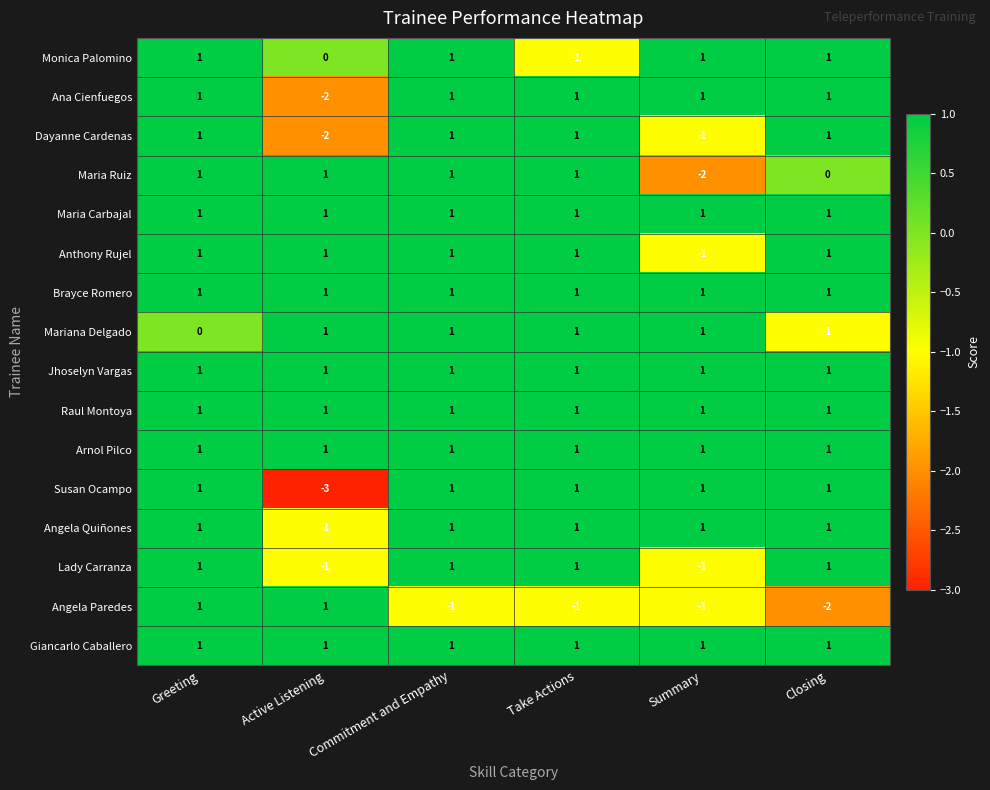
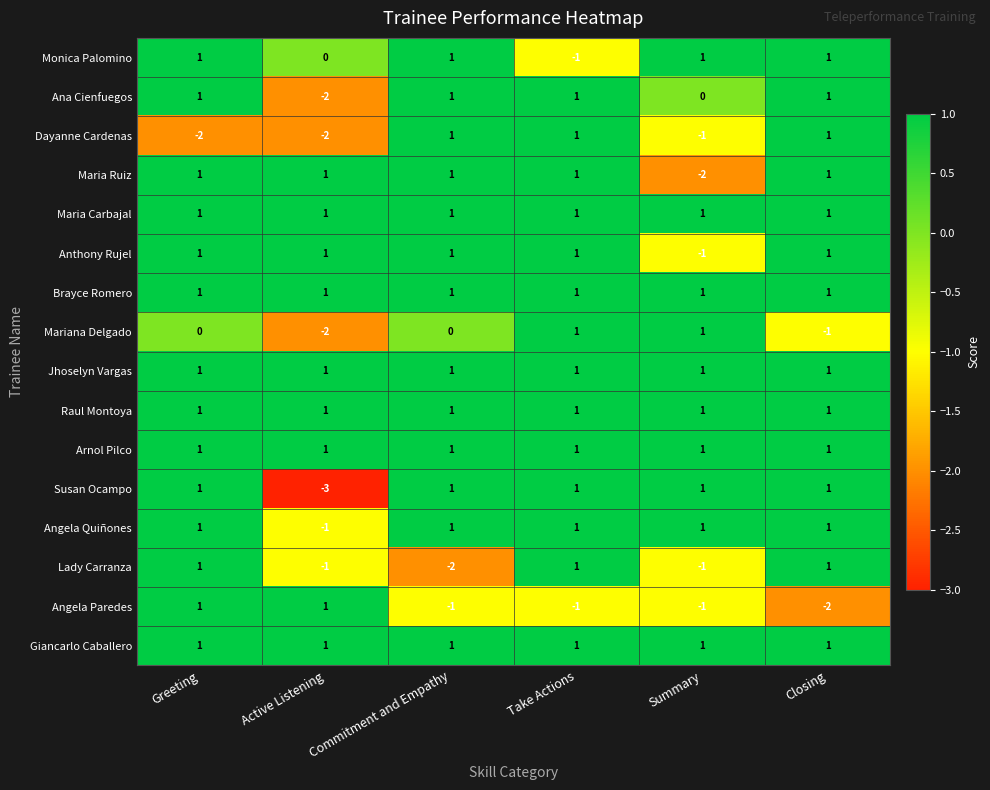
Ana Cienfuegos, Summary: 1 -> 0
Dayanne Cardenas, Greeting: 1 -> -2
Maria Ruiz, Closing: 0 -> 1
Mariana Delgado, Active Listening: 1 -> -2
Mariana Delgado, Commitment and Empathy: 1 -> 0
Lady Carranza, Commitment and Empathy: 1 -> -2
